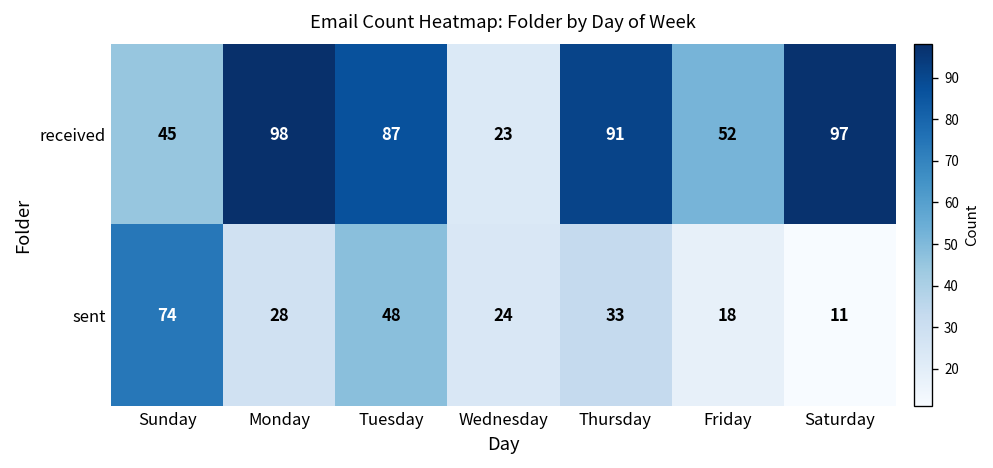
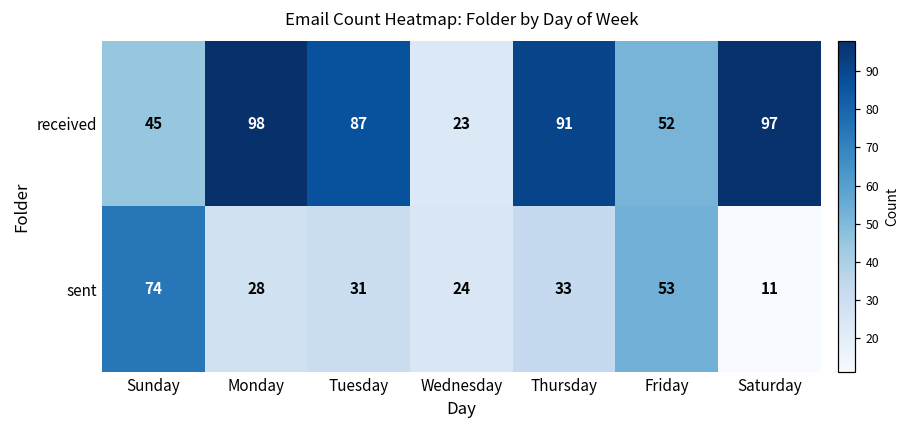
sent, Tuesday: 48 -> 31
sent, Friday: 18 -> 53
